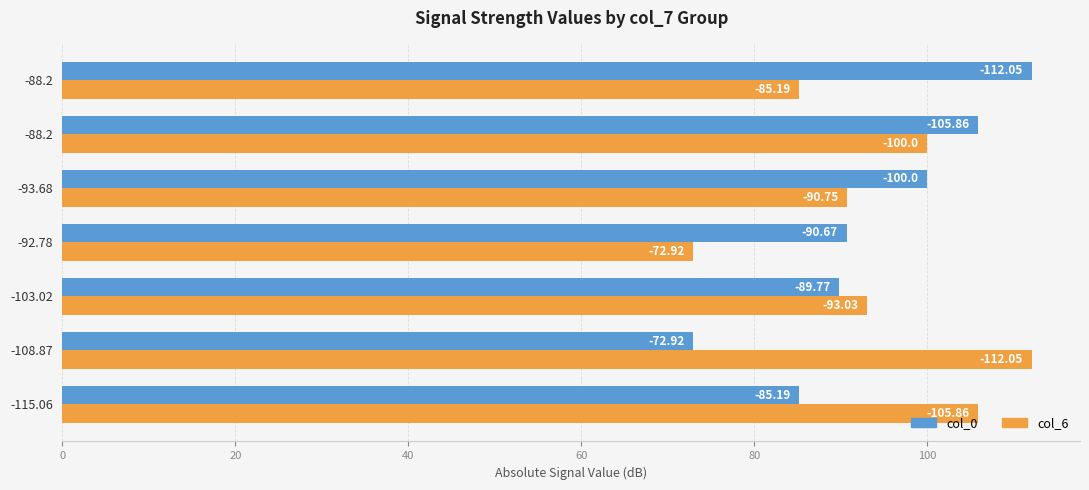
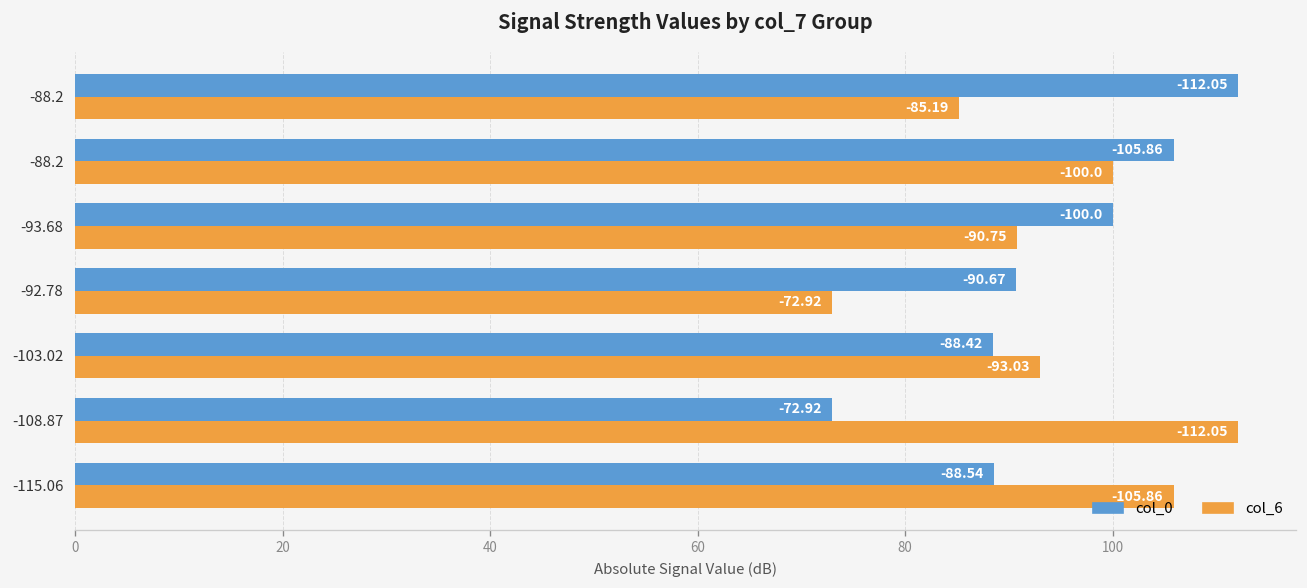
col_0, -103.02: -89.77 -> -88.42
col_0, -115.06: -85.19 -> -88.54
